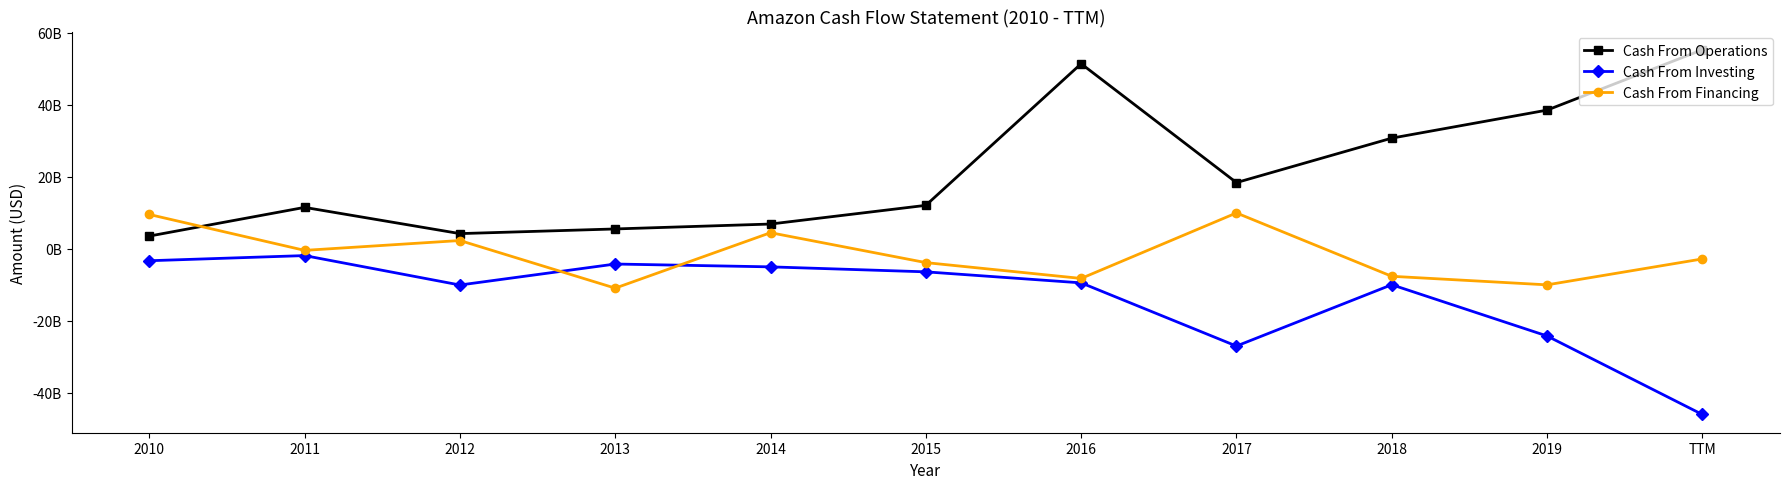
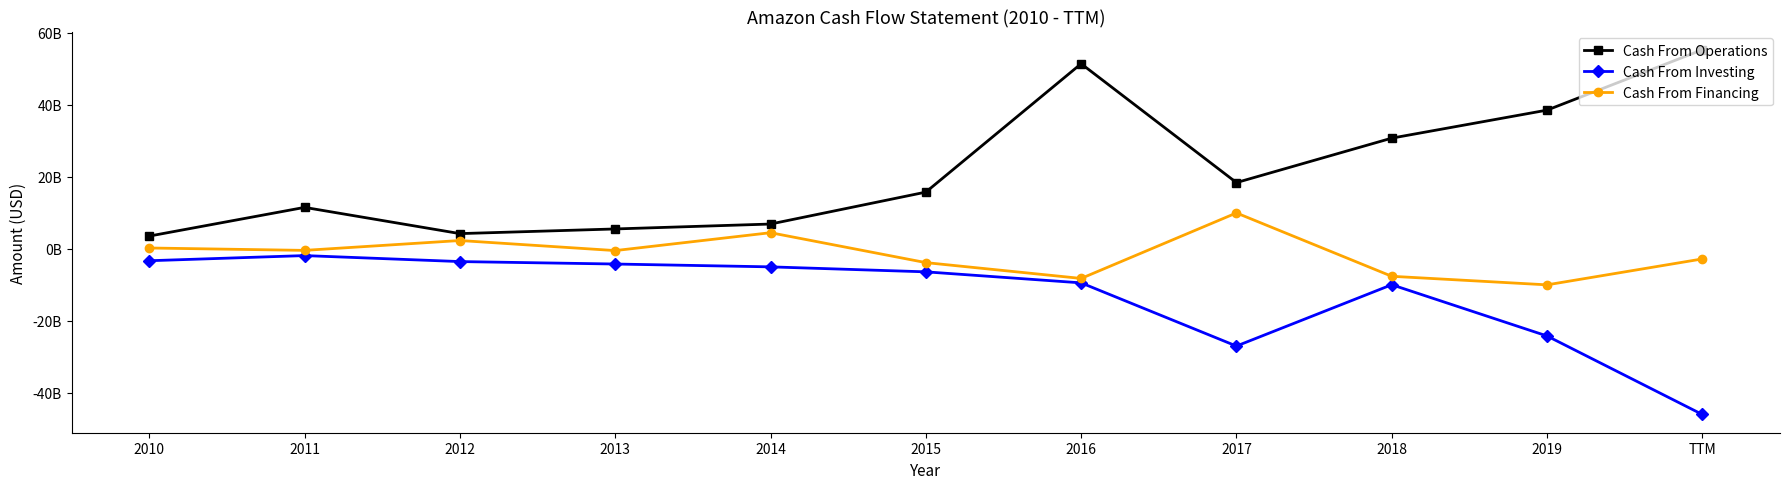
Cash From Financing, 2010: 9000000000 -> 0
Cash From Investing, 2012: -10000000000 -> -4000000000
Cash From Financing, 2013: -11000000000 -> -1000000000
Cash From Operations, 2015: 12000000000 -> 16000000000
